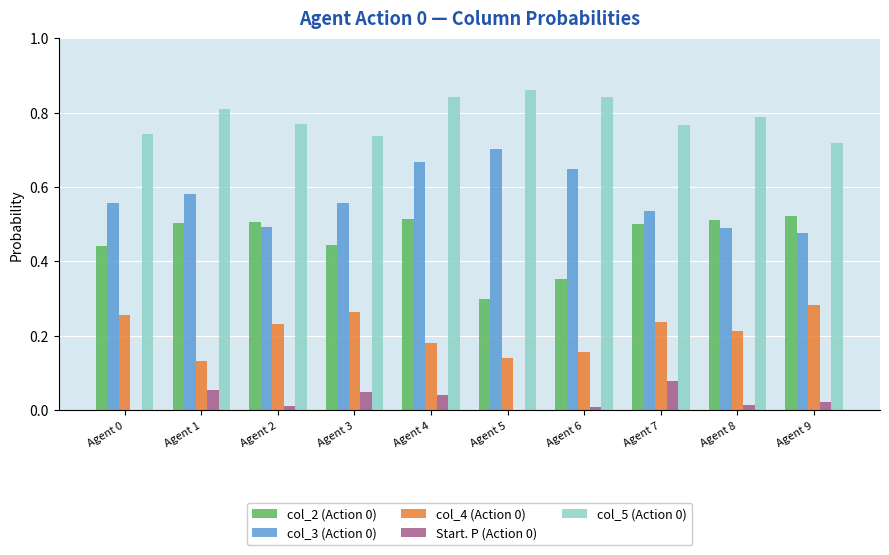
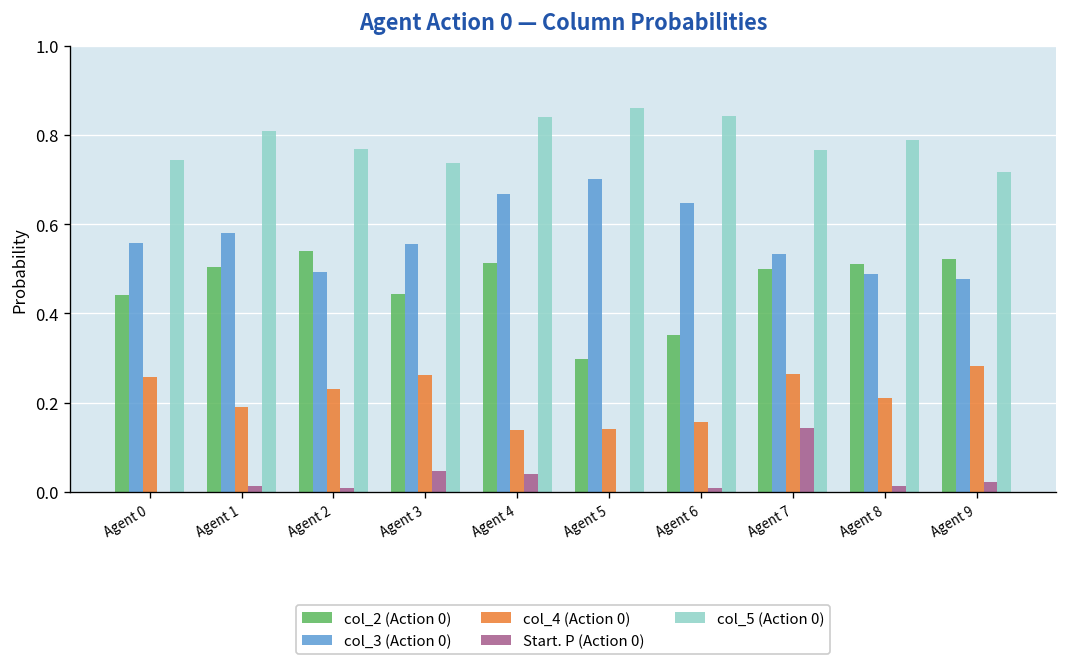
col_4 (Action 0), Agent 1: 0.13 -> 0.19
Start. P (Action 0), Agent 1: 0.05 -> 0.01
col_2 (Action 0), Agent 2: 0.51 -> 0.54
col_4 (Action 0), Agent 4: 0.18 -> 0.14
col_4 (Action 0), Agent 7: 0.24 -> 0.26
Start. P (Action 0), Agent 7: 0.08 -> 0.14
